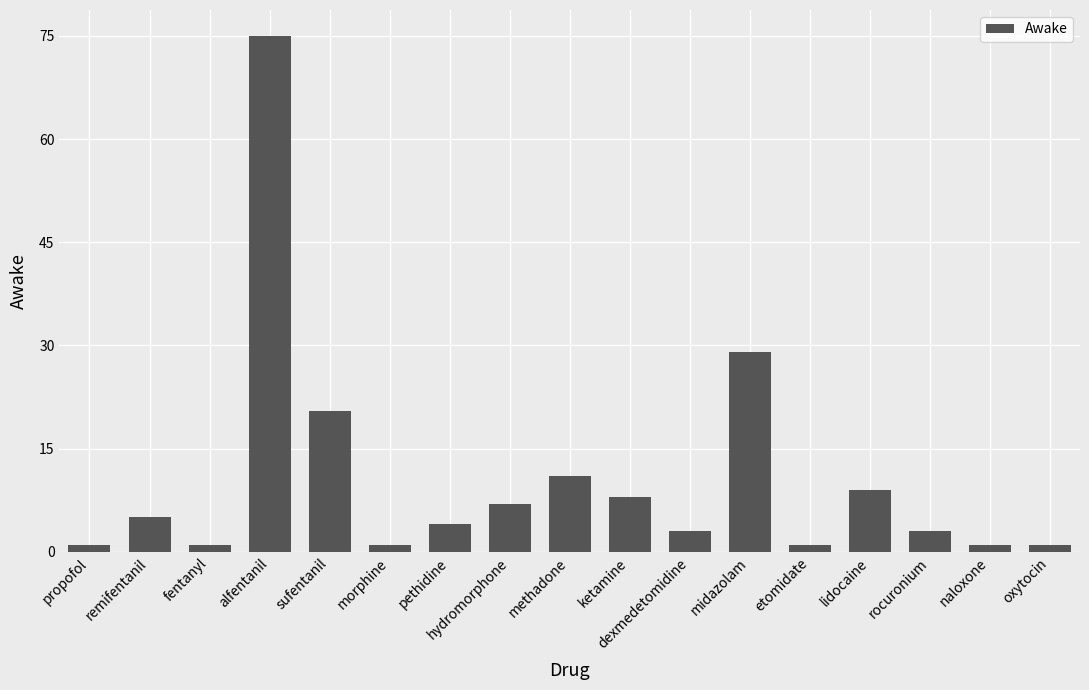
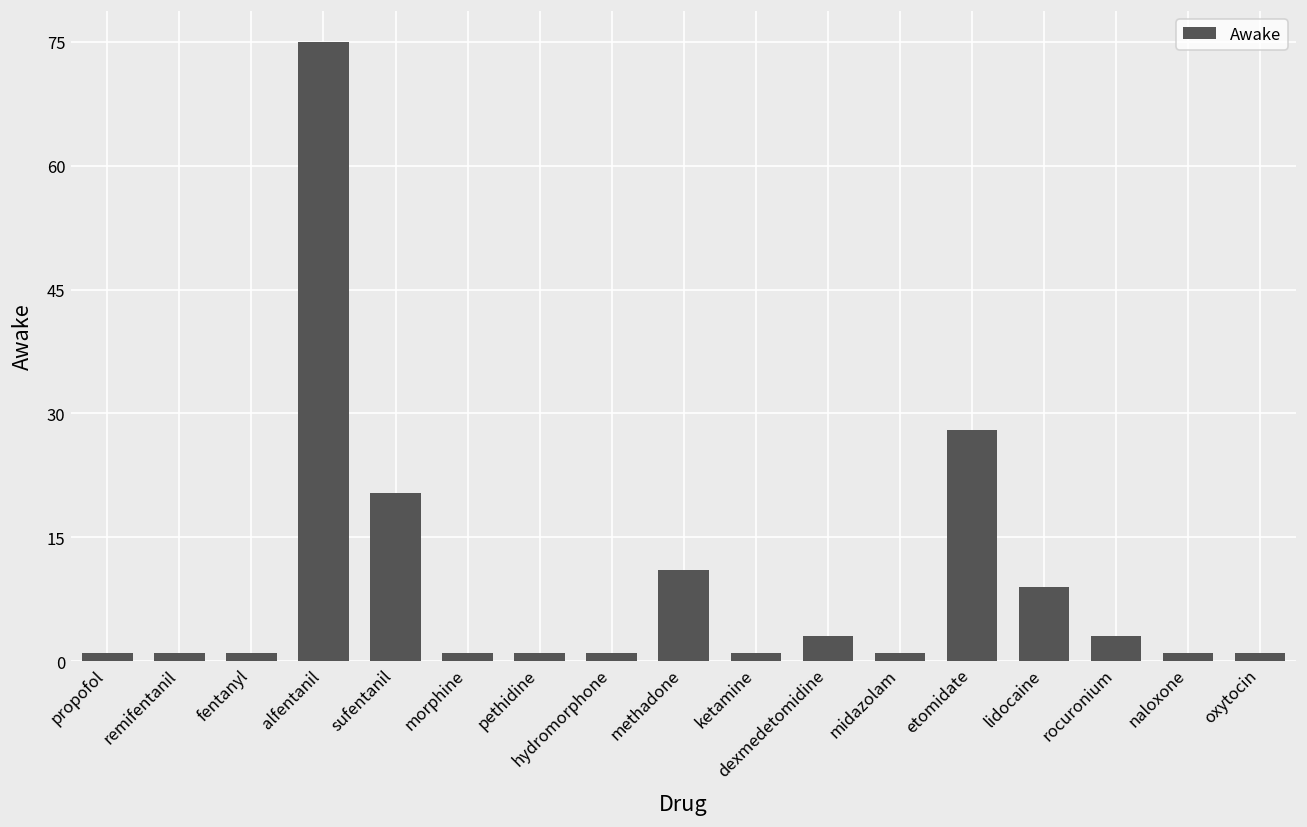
remifentanil: 5 -> 1
pethidine: 4 -> 1
hydromorphone: 7 -> 1
ketamine: 8 -> 1
midazolam: 29 -> 1
etomidate: 1 -> 28
